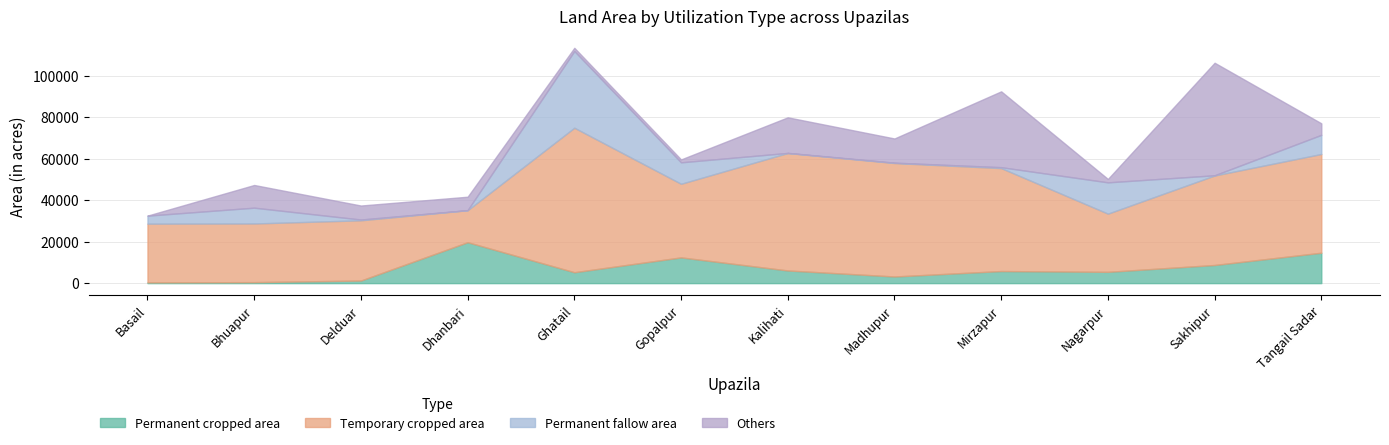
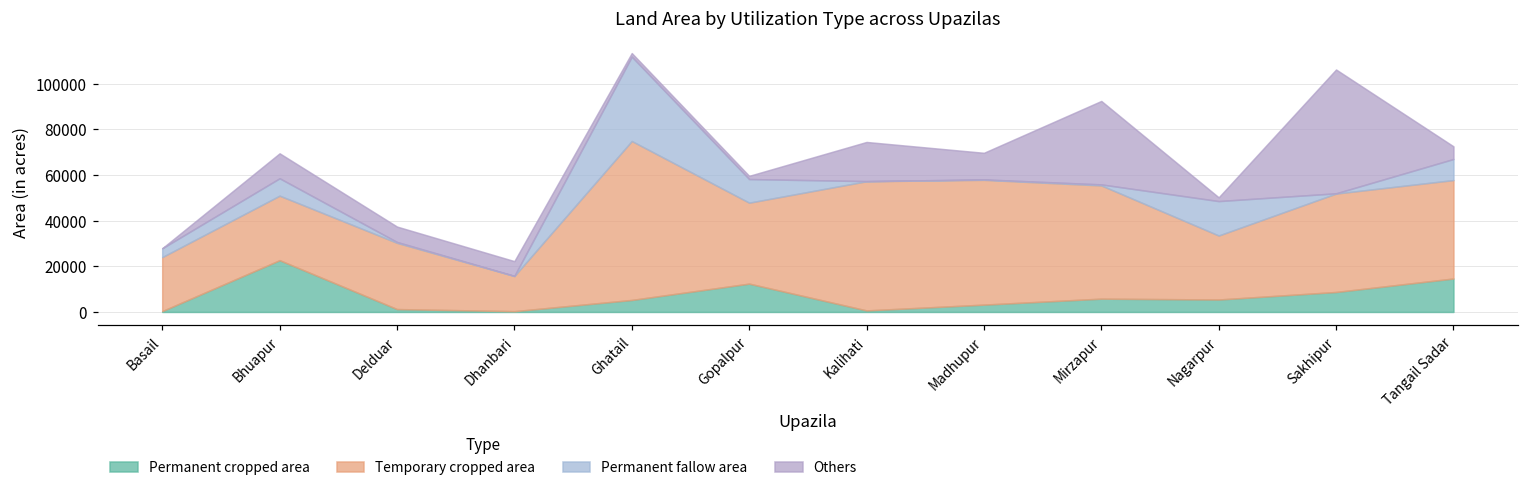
Temporary cropped area, Basail: 28000 -> 24000
Permanent cropped area, Bhuapur: 0 -> 23000
Permanent cropped area, Dhanbari: 20000 -> 0
Permanent cropped area, Kalihati: 6000 -> 1000
Temporary cropped area, Tangail Sadar: 48000 -> 43000
